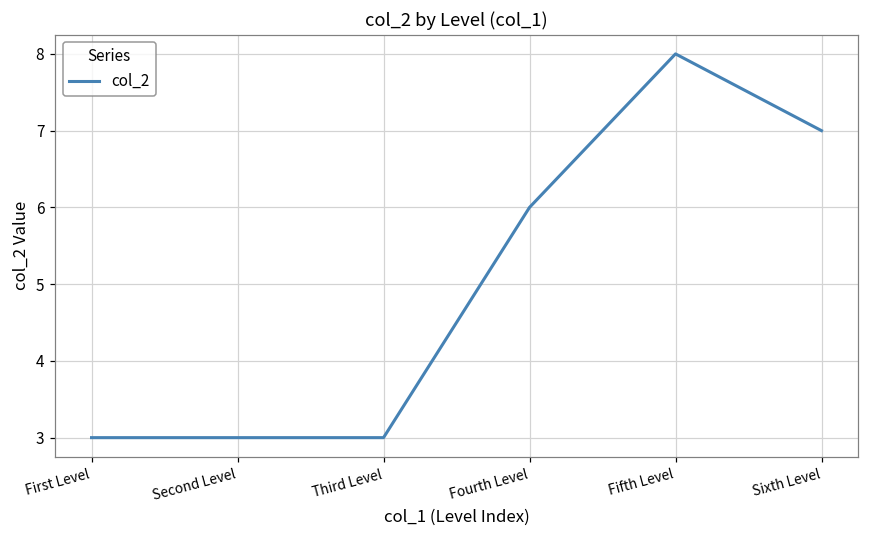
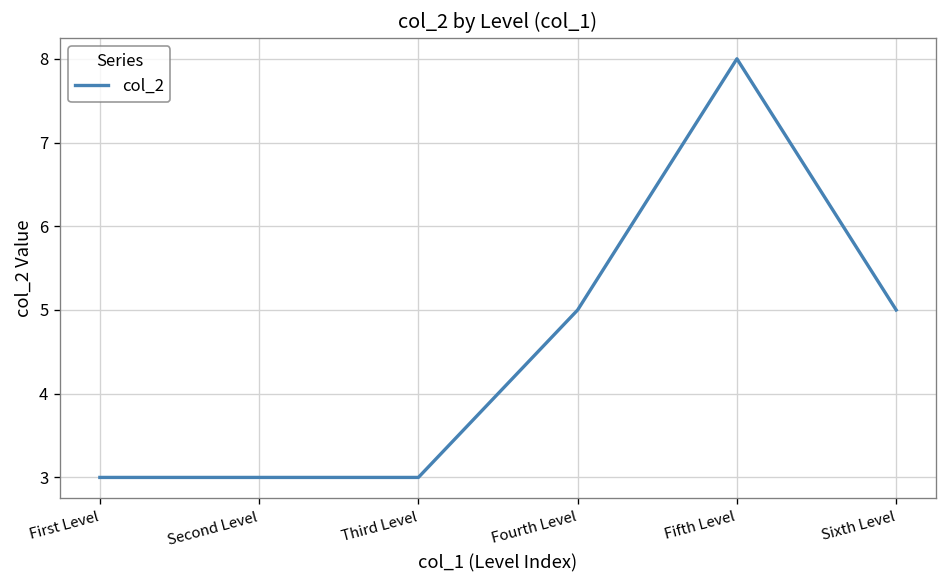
Fourth Level: 6 -> 5
Sixth Level: 7 -> 5
